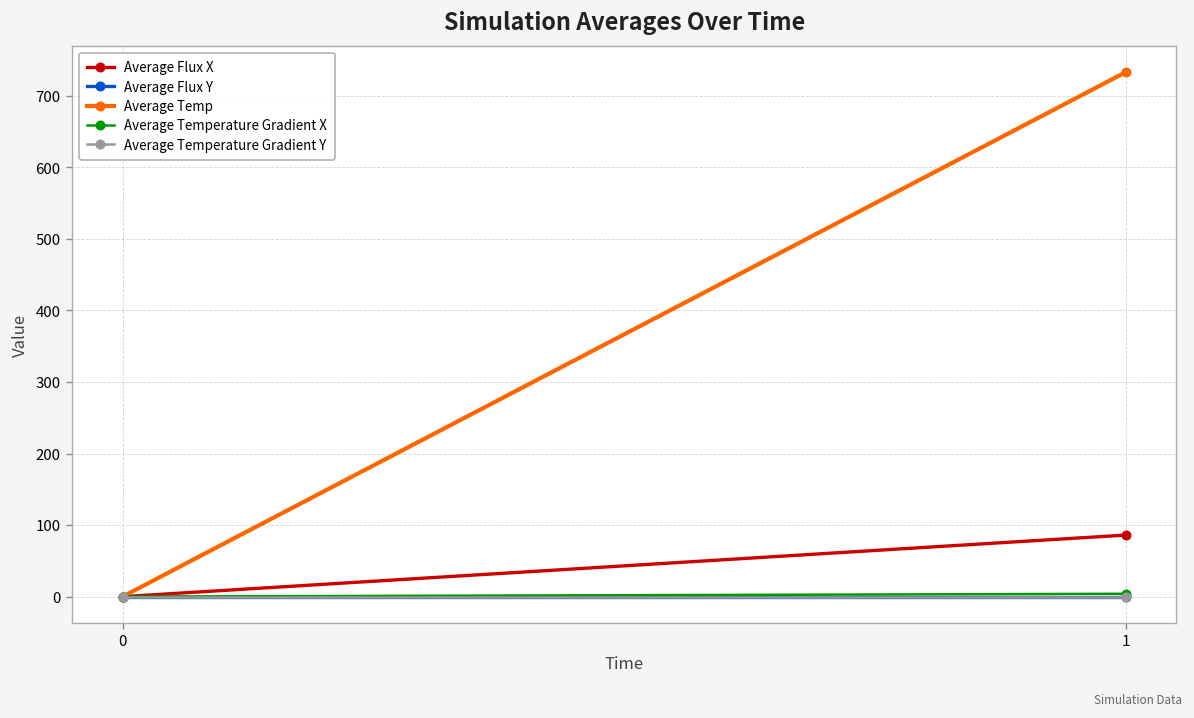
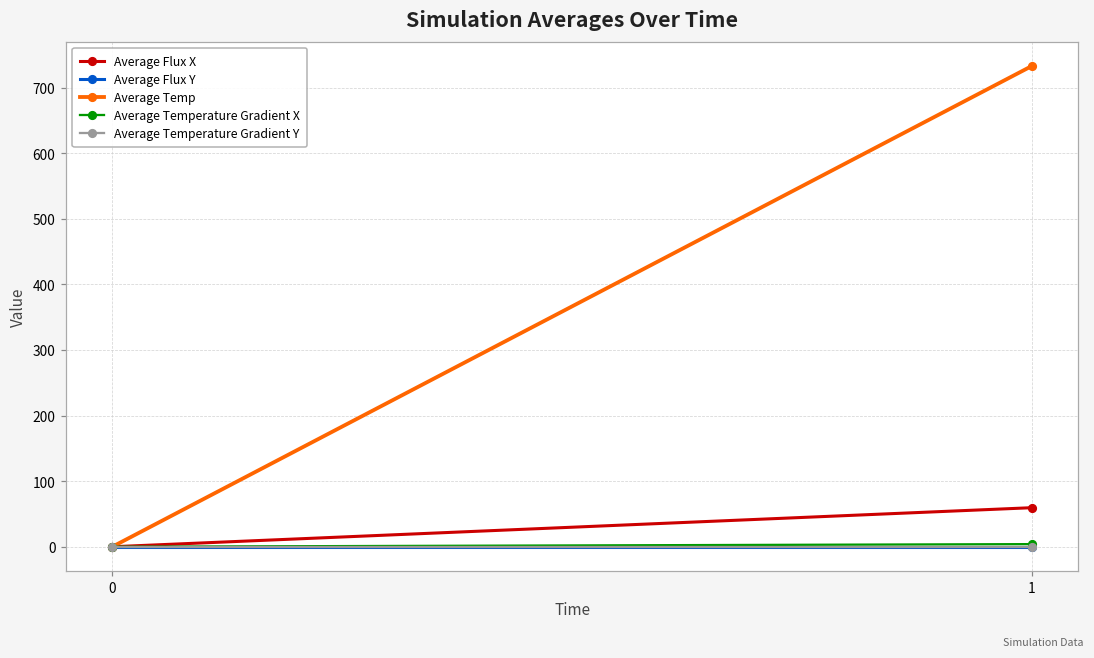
Average Flux X, 1: 90 -> 60
